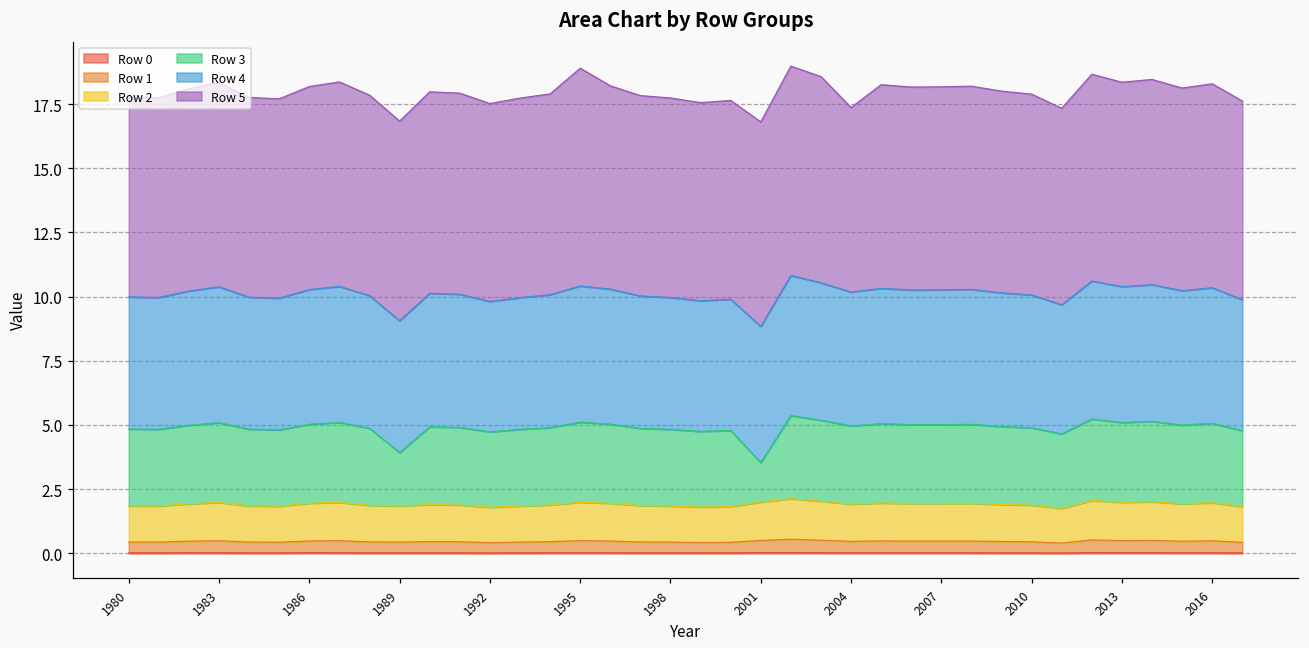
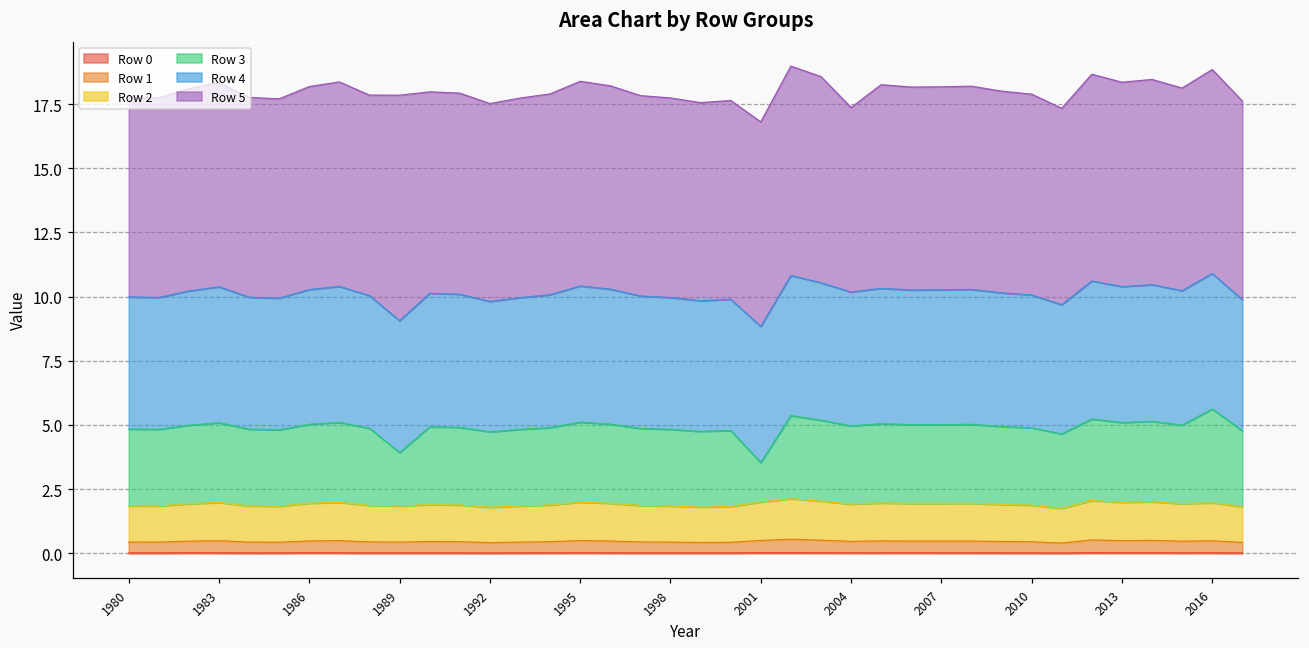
Row 5, 1989: 7.8 -> 8.8
Row 5, 1995: 8.5 -> 8.0
Row 3, 2016: 3.1 -> 3.7
